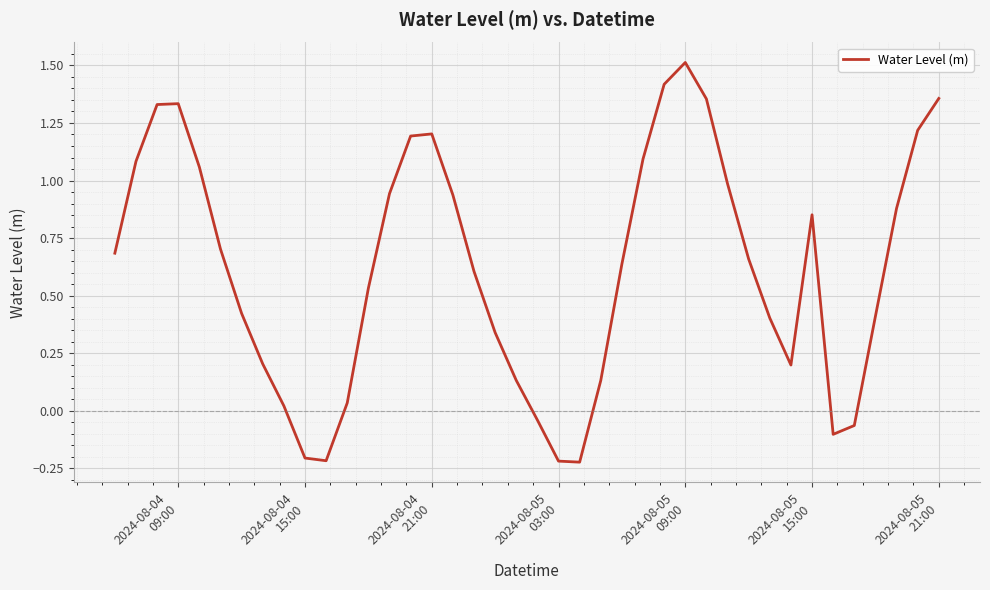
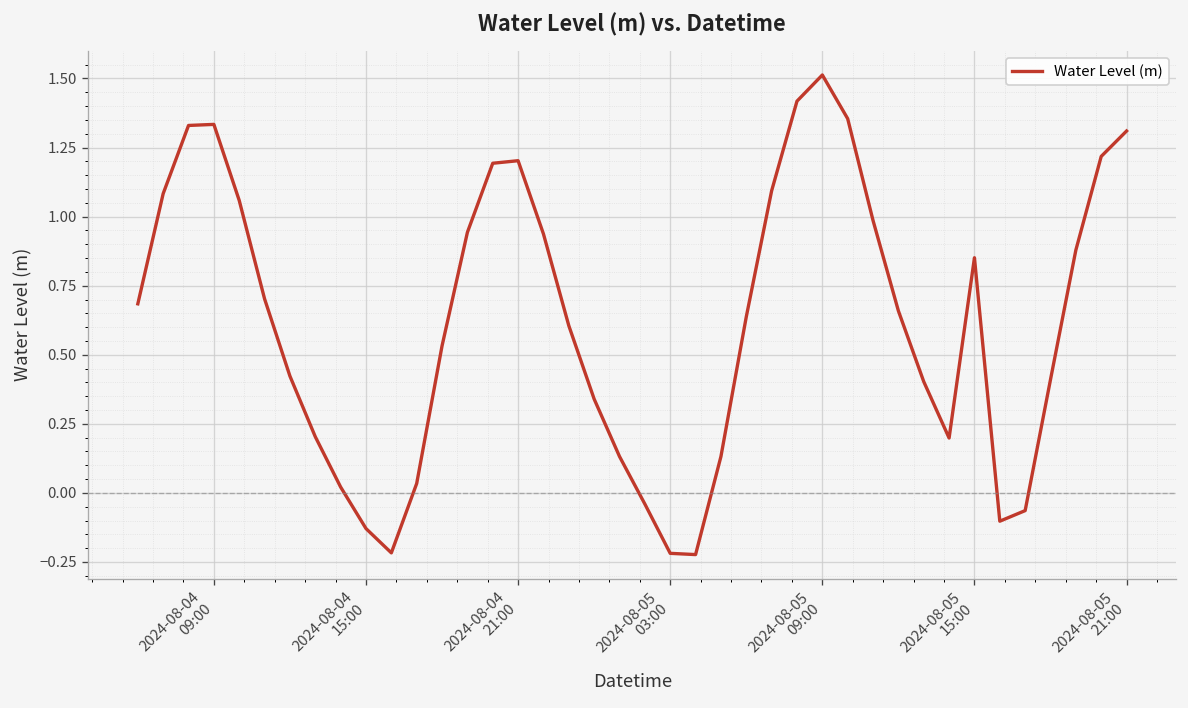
2024-08-04 15:00: -0.21 -> -0.13
2024-08-05 21:00: 1.36 -> 1.31
